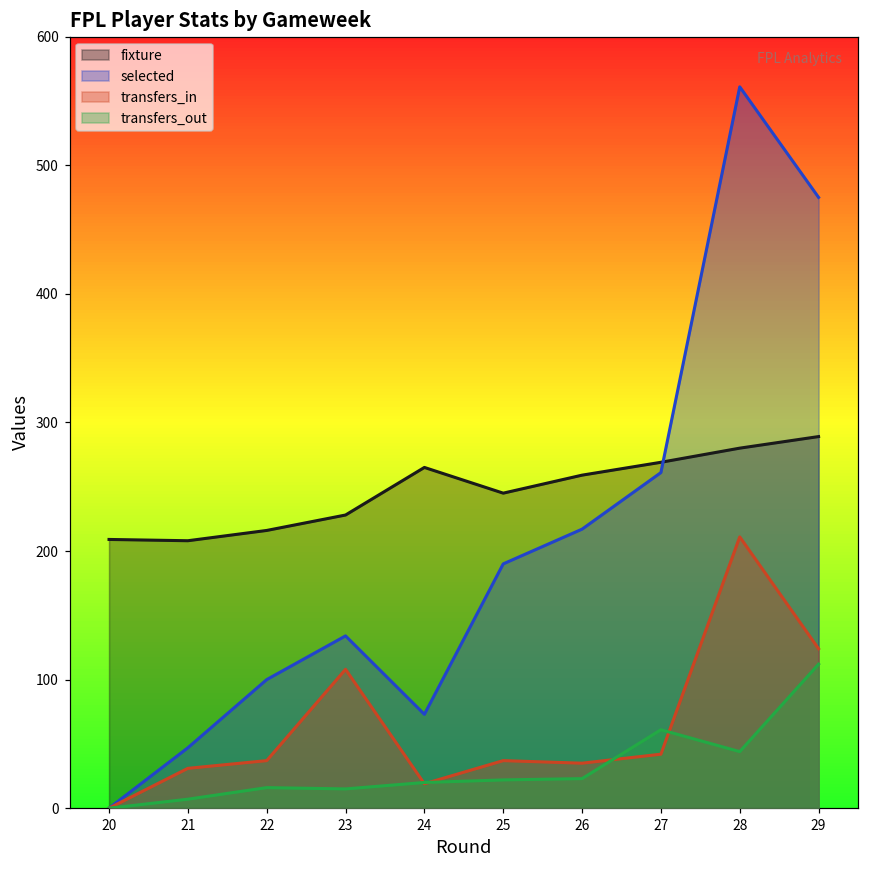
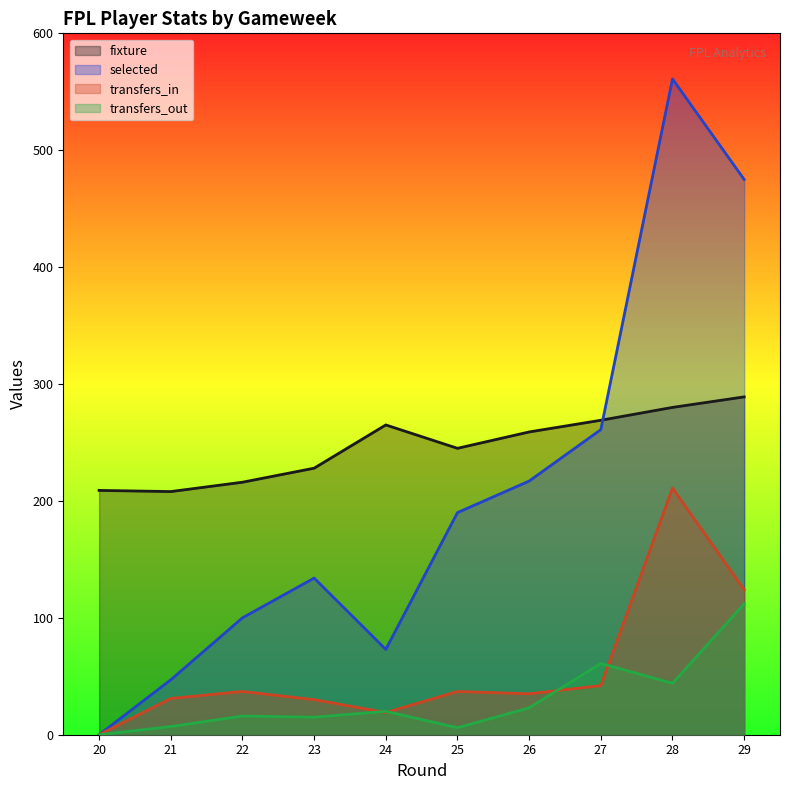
transfers_in, 23: 108 -> 30
transfers_out, 25: 22 -> 6
